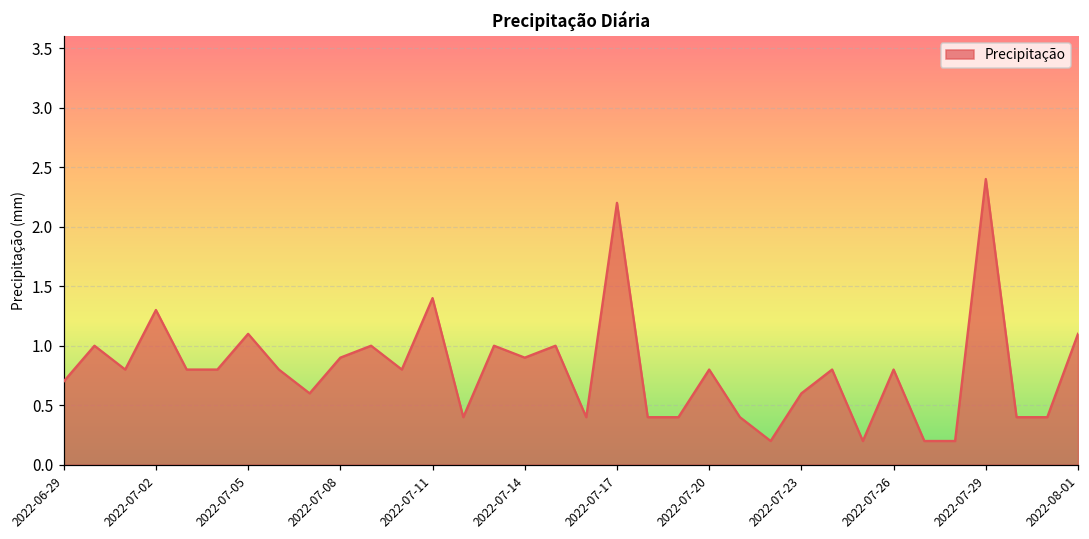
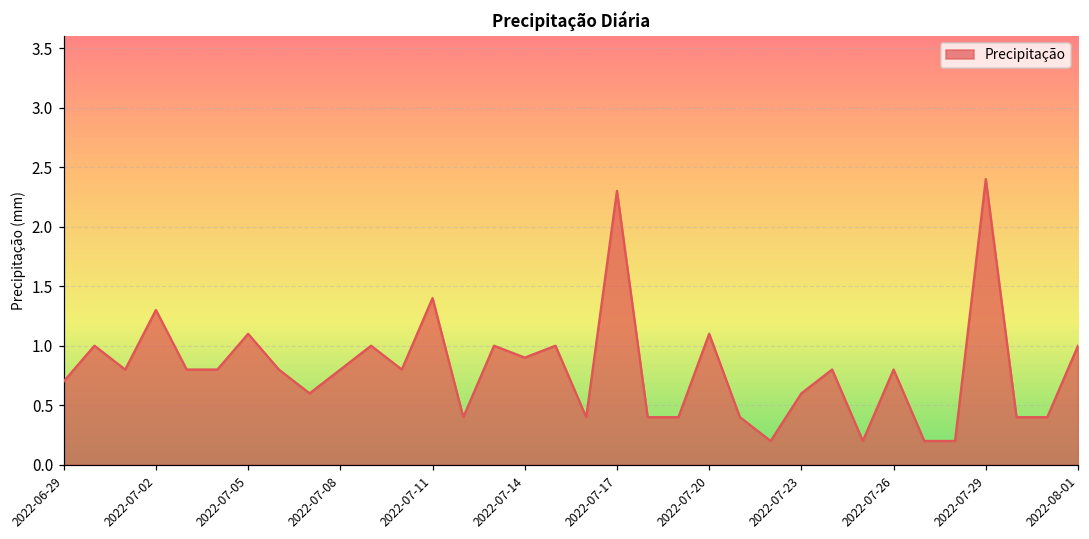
2022-07-08: 0.9 -> 0.8
2022-07-17: 2.2 -> 2.3
2022-07-20: 0.8 -> 1.1
2022-08-01: 1.1 -> 1.0
